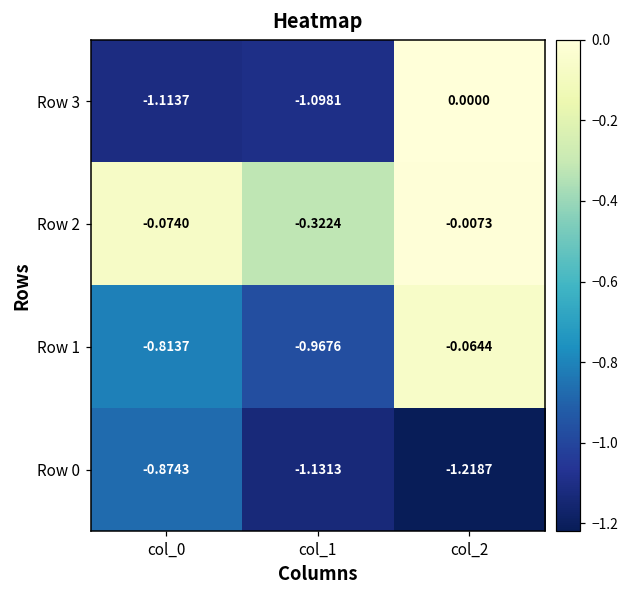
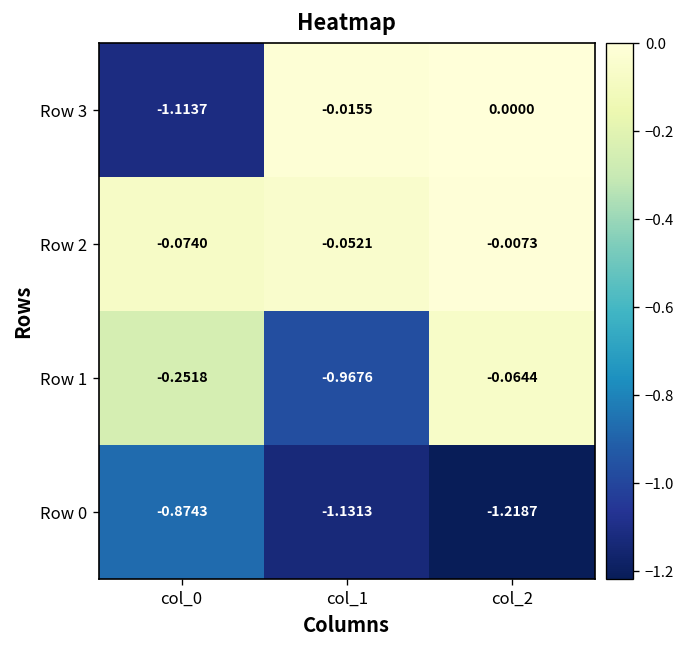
Row 3, col_1: -1.0981 -> -0.0155
Row 2, col_1: -0.3224 -> -0.0521
Row 1, col_0: -0.8137 -> -0.2518
